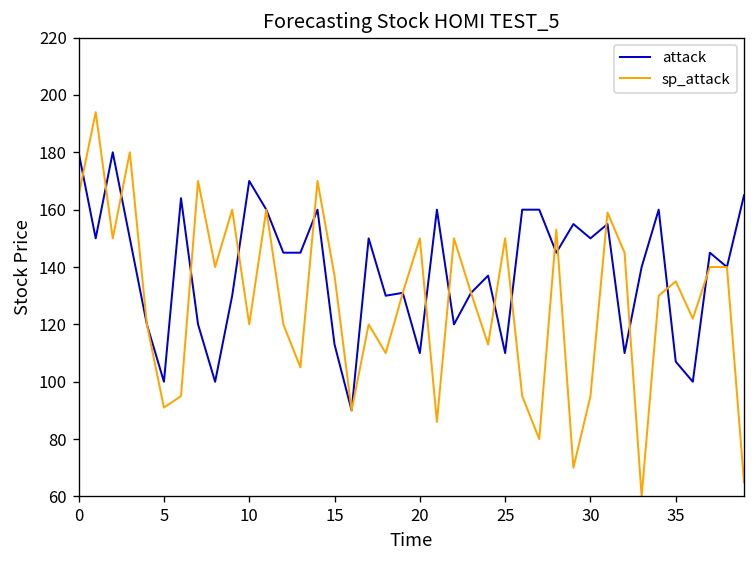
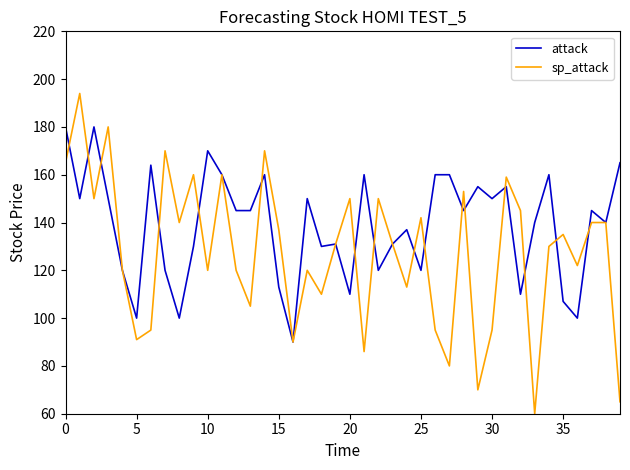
attack, 25: 110 -> 120
sp_attack, 25: 150 -> 142
